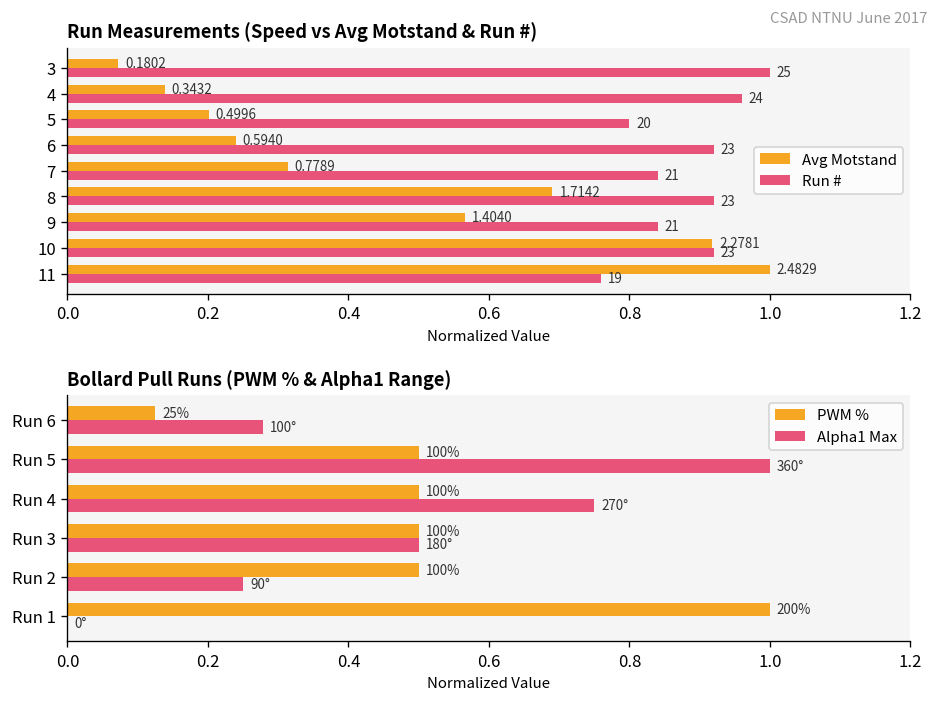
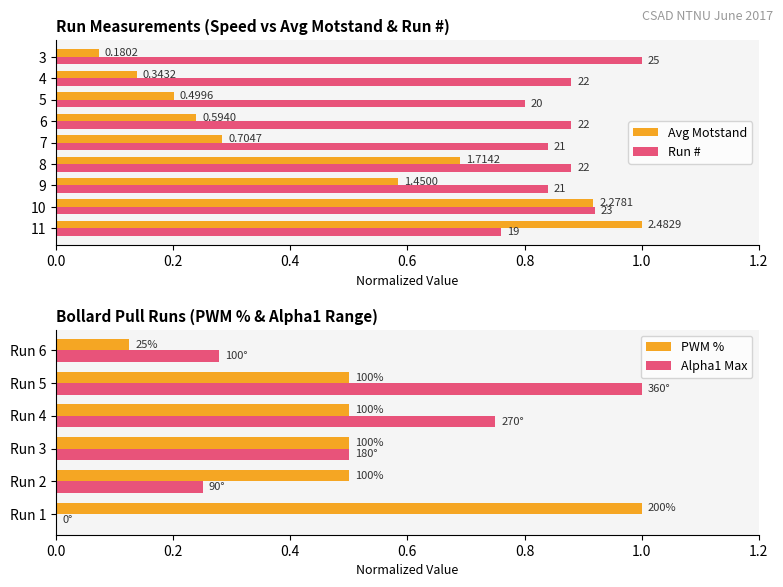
Run Measurements (Speed vs Avg Motstand & Run #), Run #, 4: 24 -> 22
Run Measurements (Speed vs Avg Motstand & Run #), Run #, 6: 23 -> 22
Run Measurements (Speed vs Avg Motstand & Run #), Avg Motstand, 7: 0.7789 -> 0.7047
Run Measurements (Speed vs Avg Motstand & Run #), Run #, 8: 23 -> 22
Run Measurements (Speed vs Avg Motstand & Run #), Avg Motstand, 9: 1.4040 -> 1.4500
